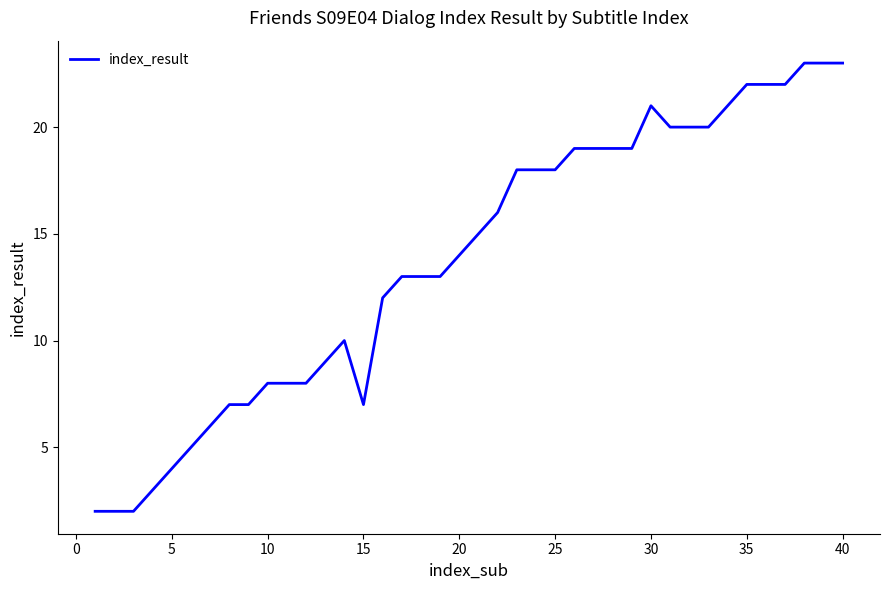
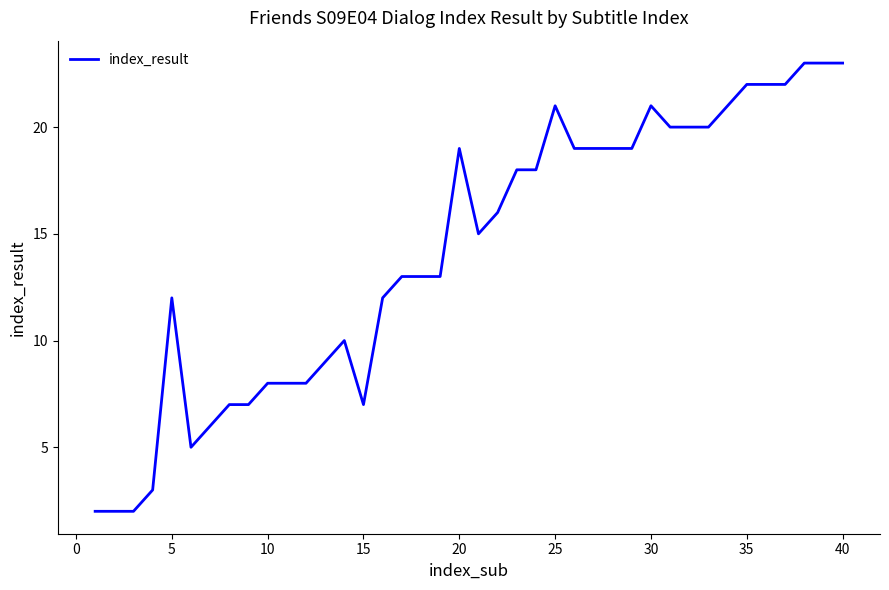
5: 4 -> 12
20: 14 -> 19
25: 18 -> 21
